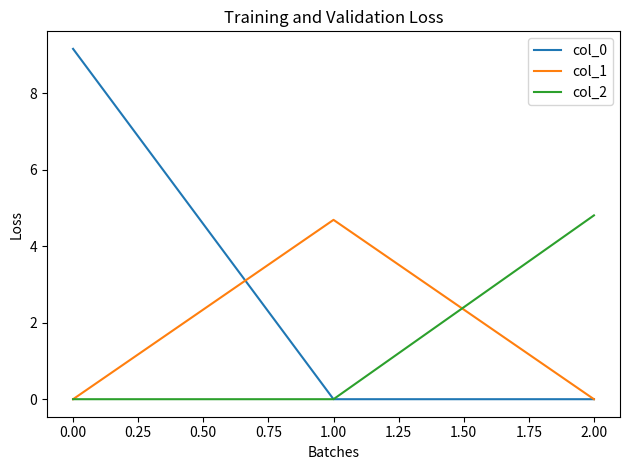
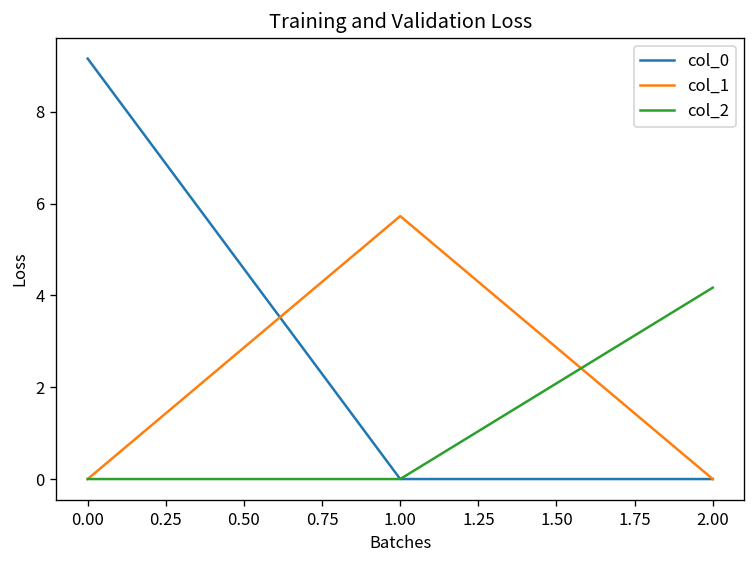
col_1, 1.00: 4.7 -> 5.7
col_2, 2.00: 4.8 -> 4.2
